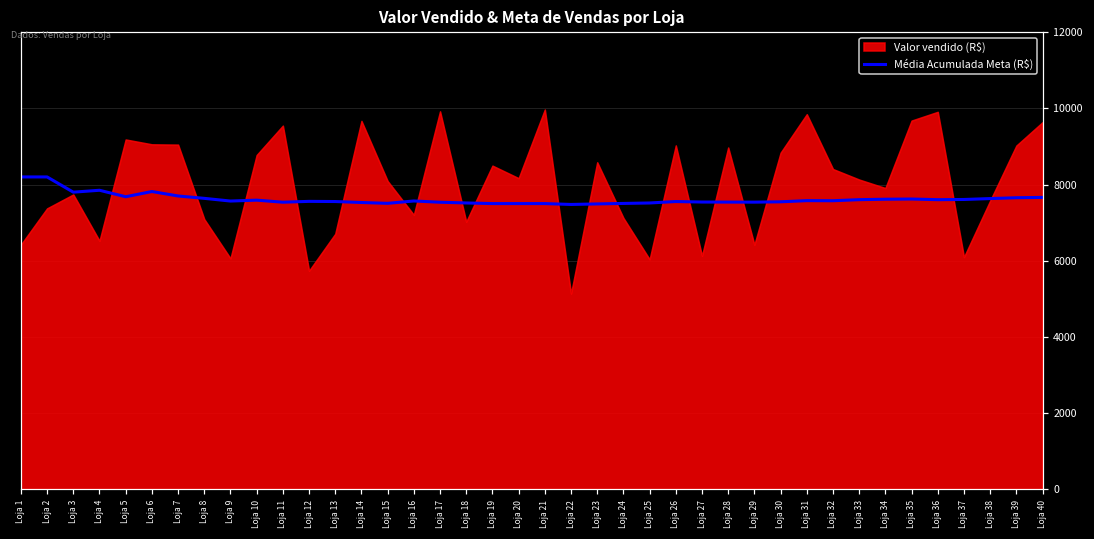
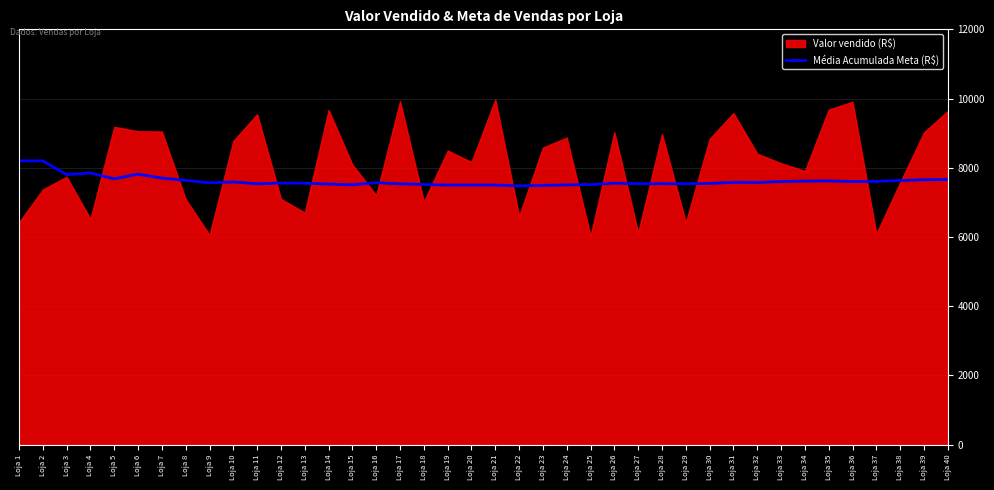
Valor vendido (R$), Loja 12: 5700 -> 7100
Valor vendido (R$), Loja 22: 5100 -> 6600
Valor vendido (R$), Loja 24: 7100 -> 8900
Valor vendido (R$), Loja 31: 9800 -> 9600
